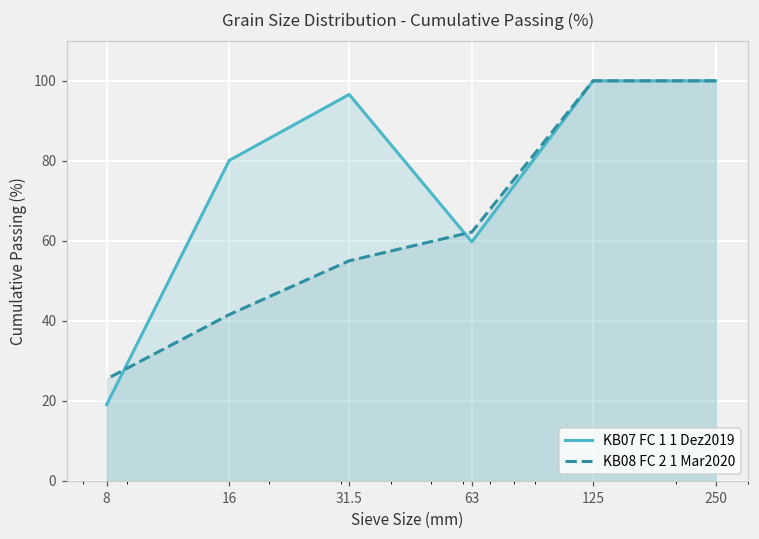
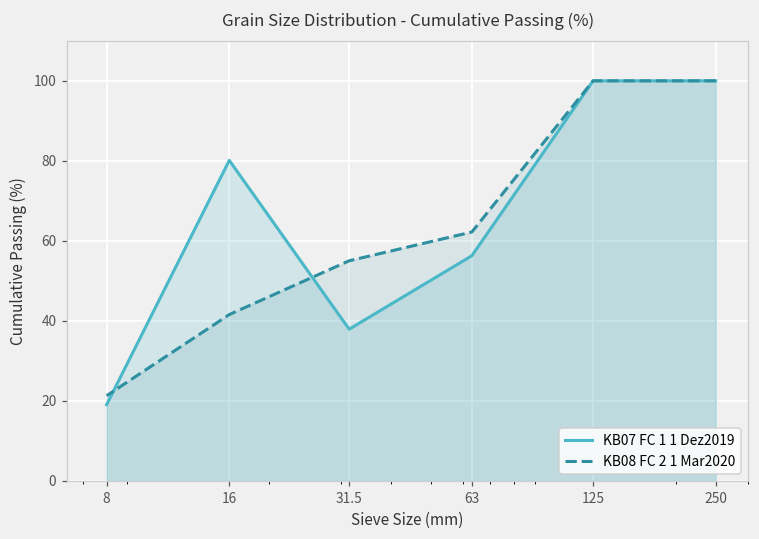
KB08 FC 2 1 Mar2020, 8: 25 -> 21
KB07 FC 1 1 Dez2019, 31.5: 97 -> 38
KB07 FC 1 1 Dez2019, 63: 60 -> 56
